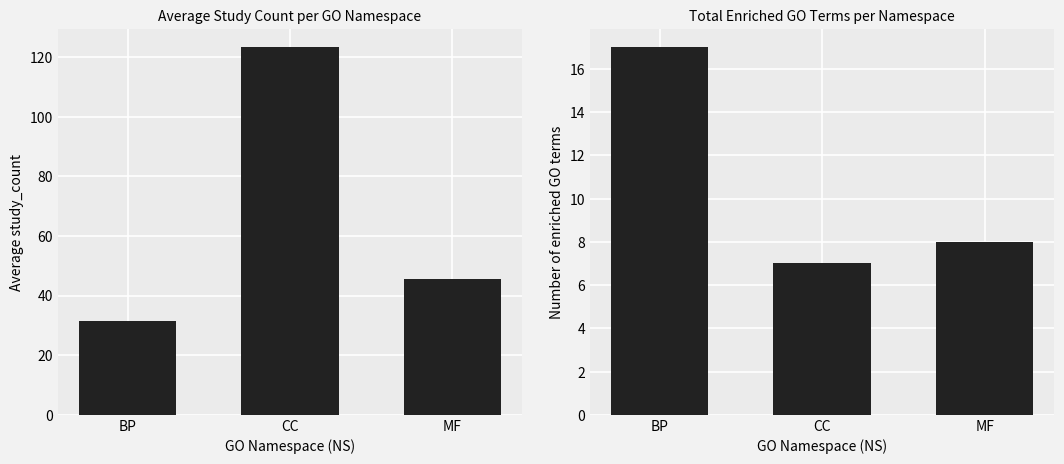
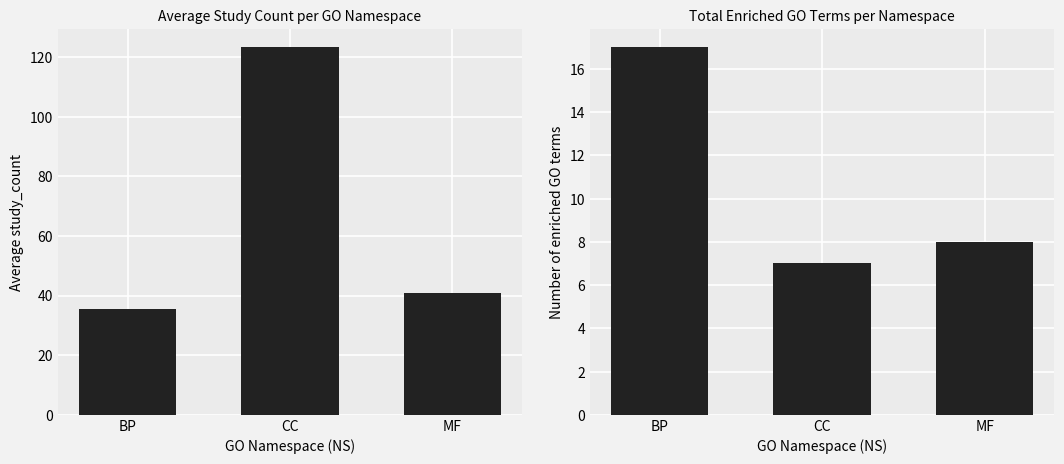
Average Study Count per GO Namespace, BP: 32 -> 36
Average Study Count per GO Namespace, MF: 45 -> 41
